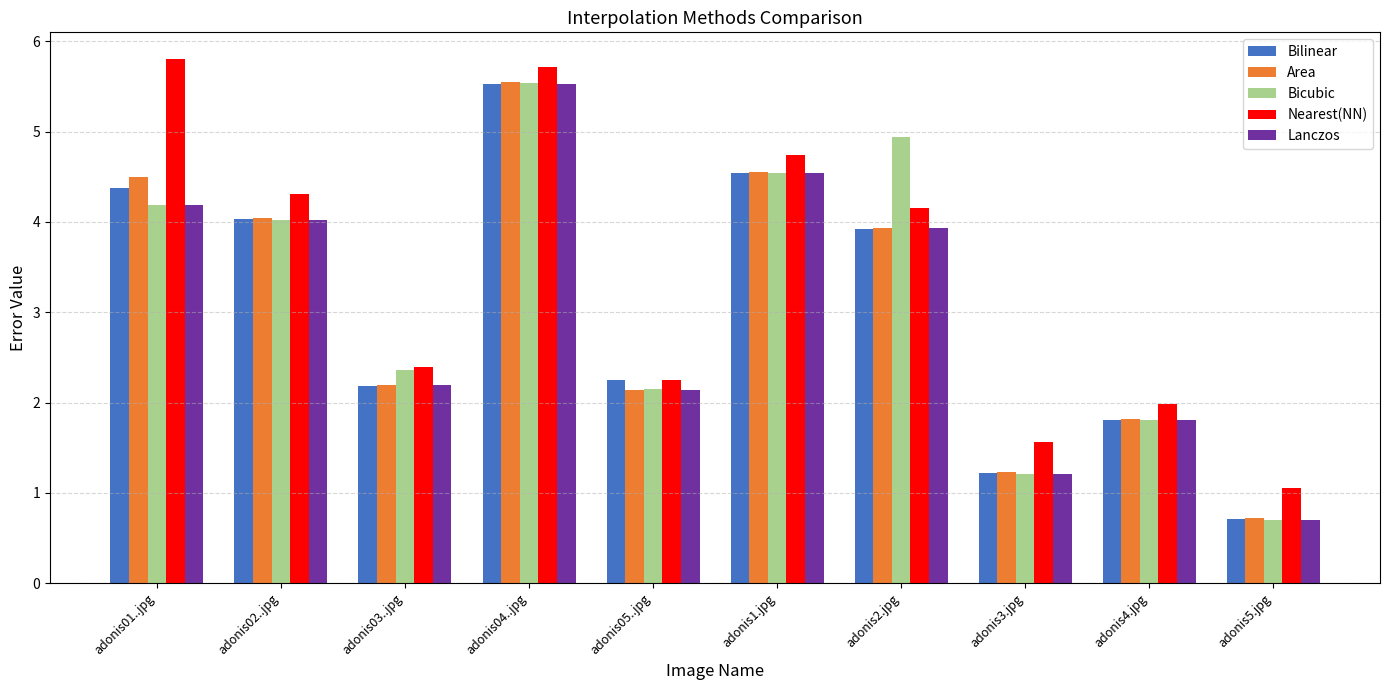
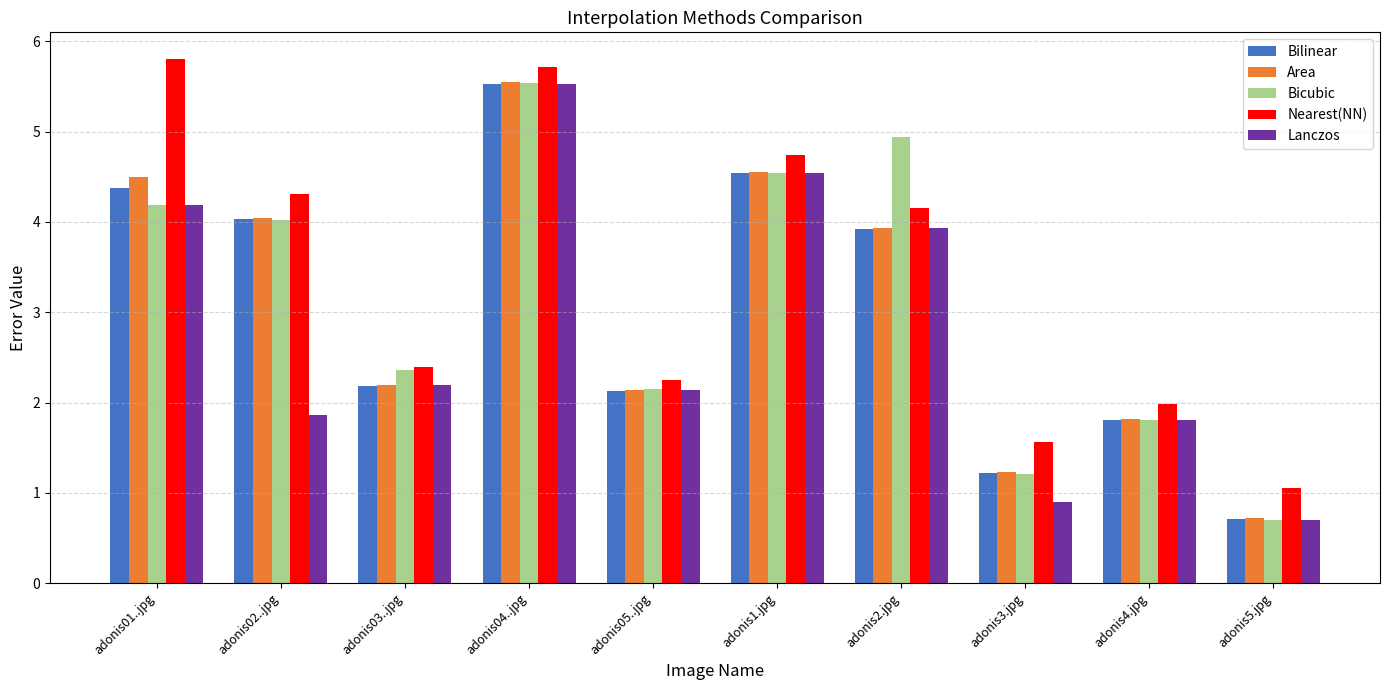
Lanczos, adonis02..jpg: 4.0 -> 1.9
Bilinear, adonis05..jpg: 2.2 -> 2.1
Lanczos, adonis3.jpg: 1.2 -> 0.9
